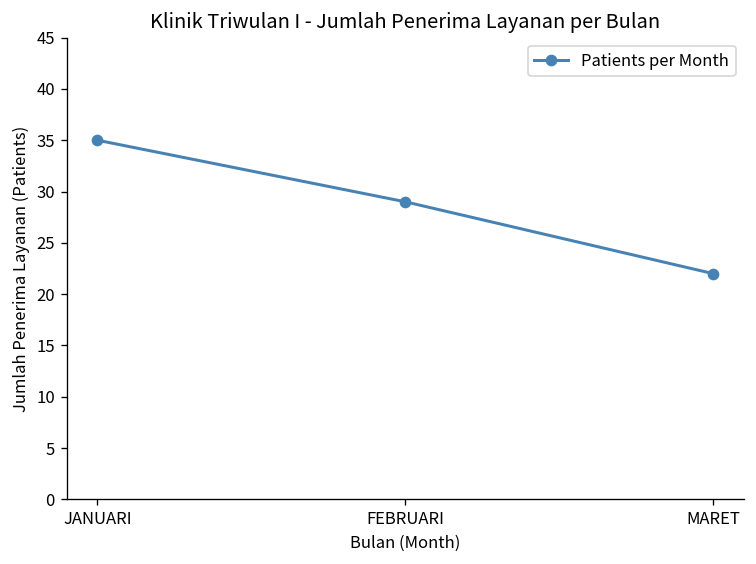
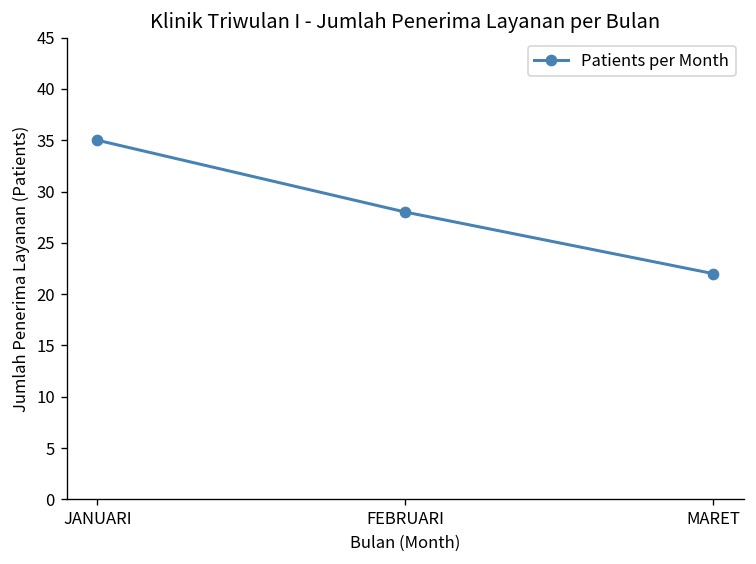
FEBRUARI: 29 -> 28
